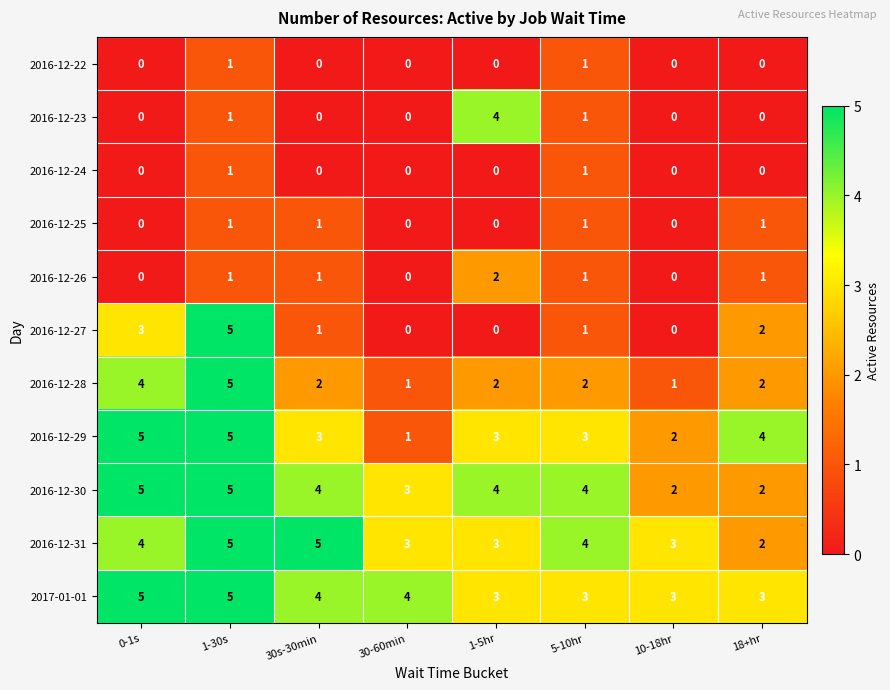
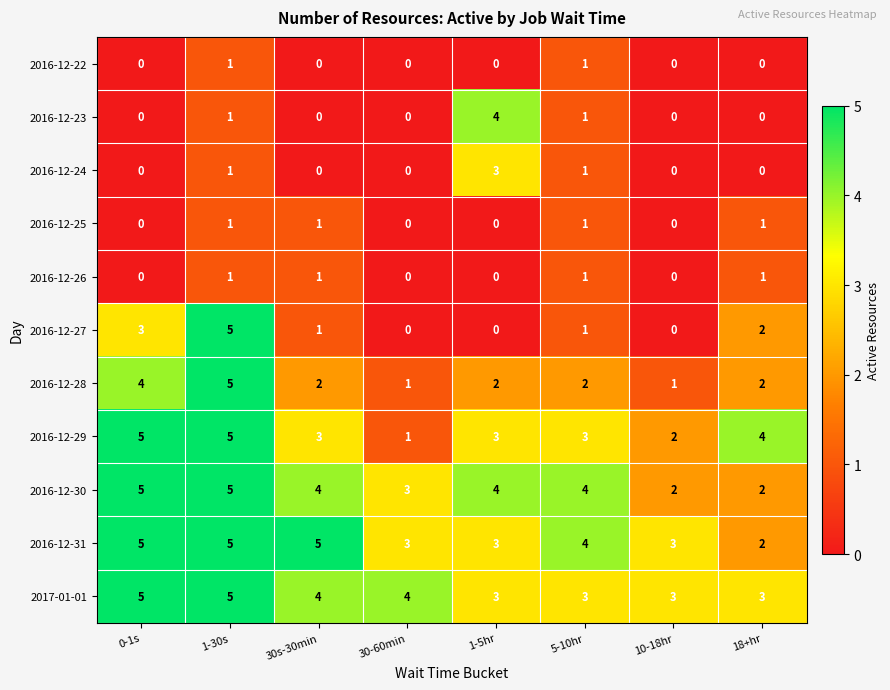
2016-12-24, 1-5hr: 0 -> 3
2016-12-26, 1-5hr: 2 -> 0
2016-12-31, 0-1s: 4 -> 5
